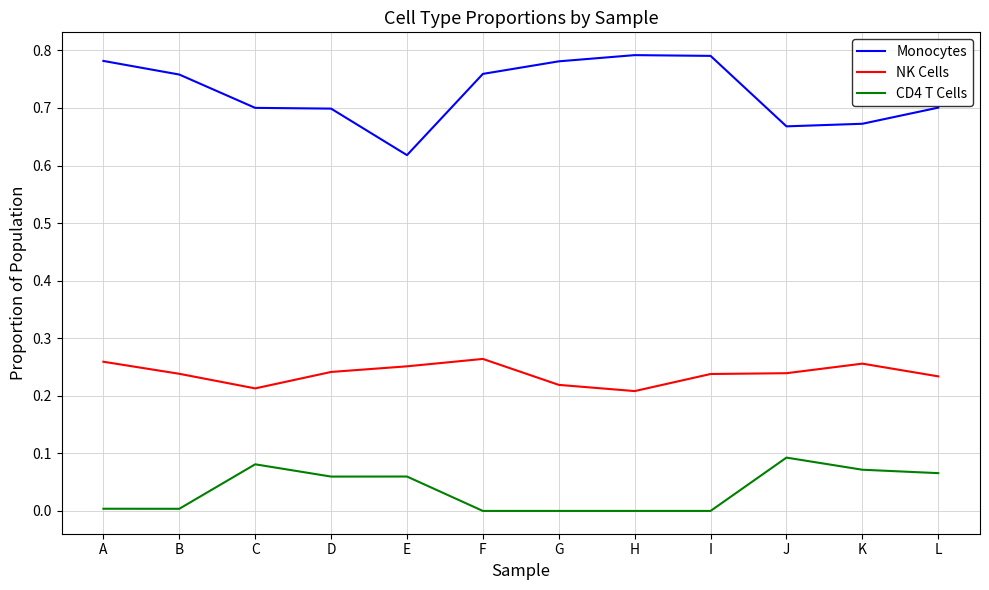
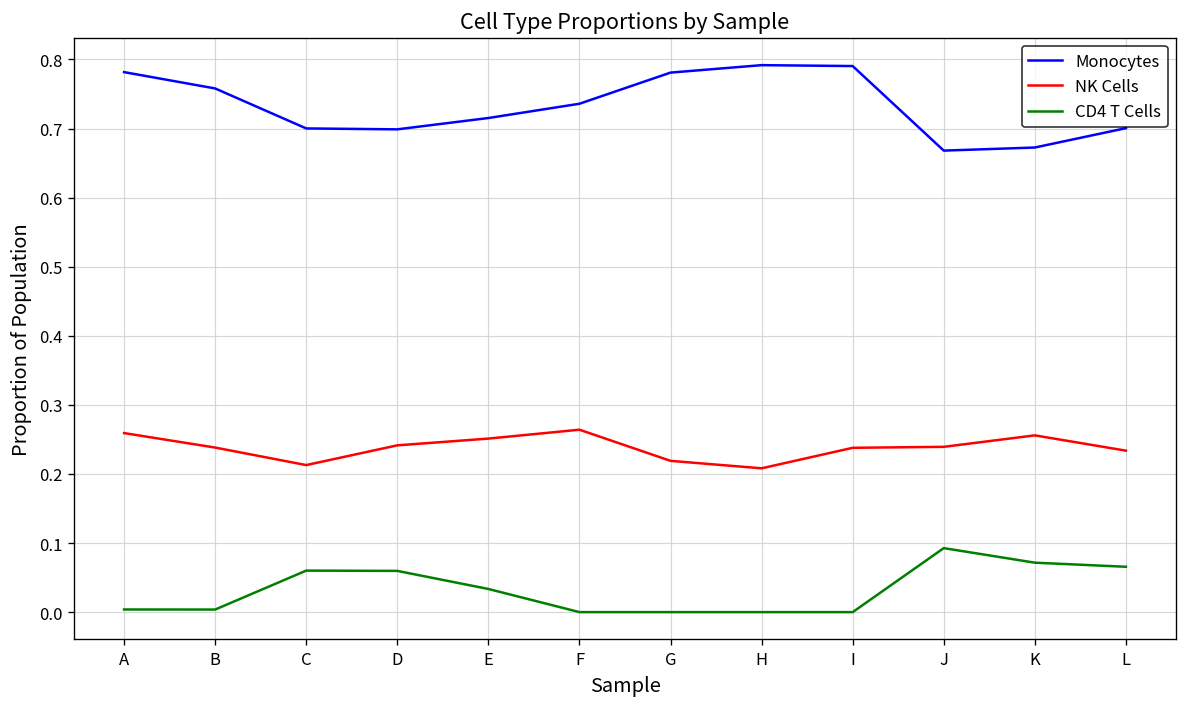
CD4 T Cells, C: 0.08 -> 0.06
Monocytes, E: 0.62 -> 0.72
CD4 T Cells, E: 0.06 -> 0.03
Monocytes, F: 0.76 -> 0.74
